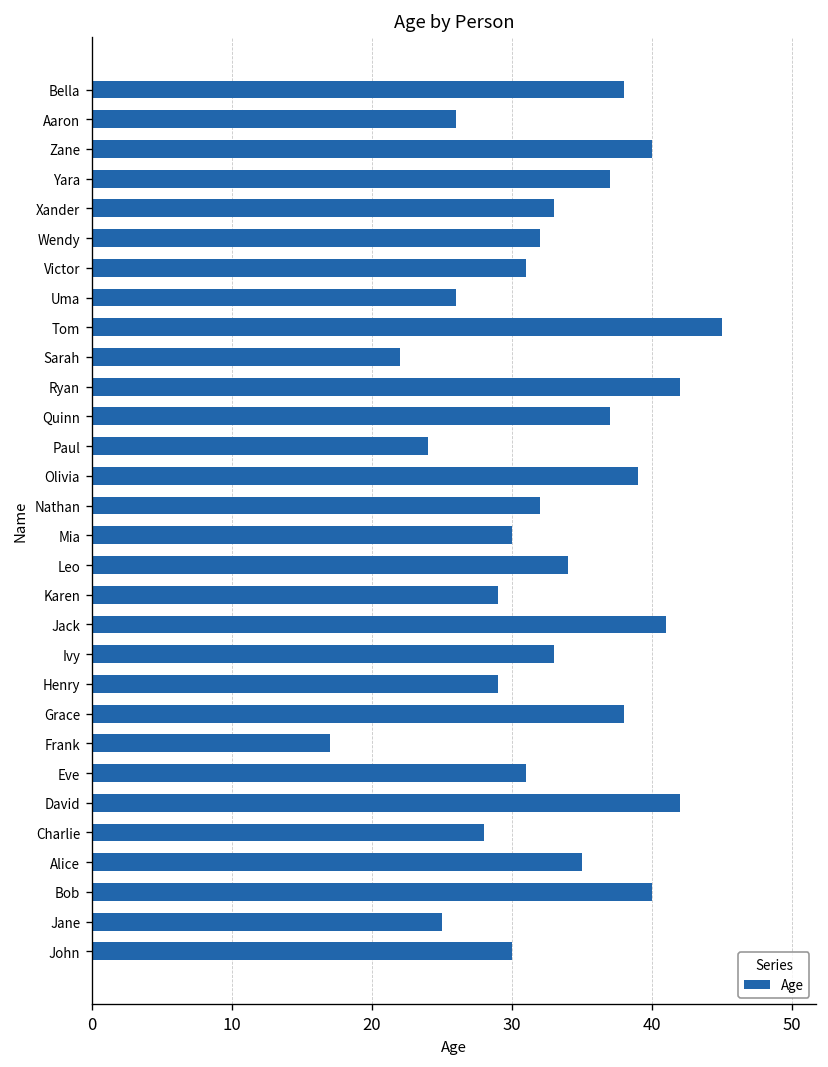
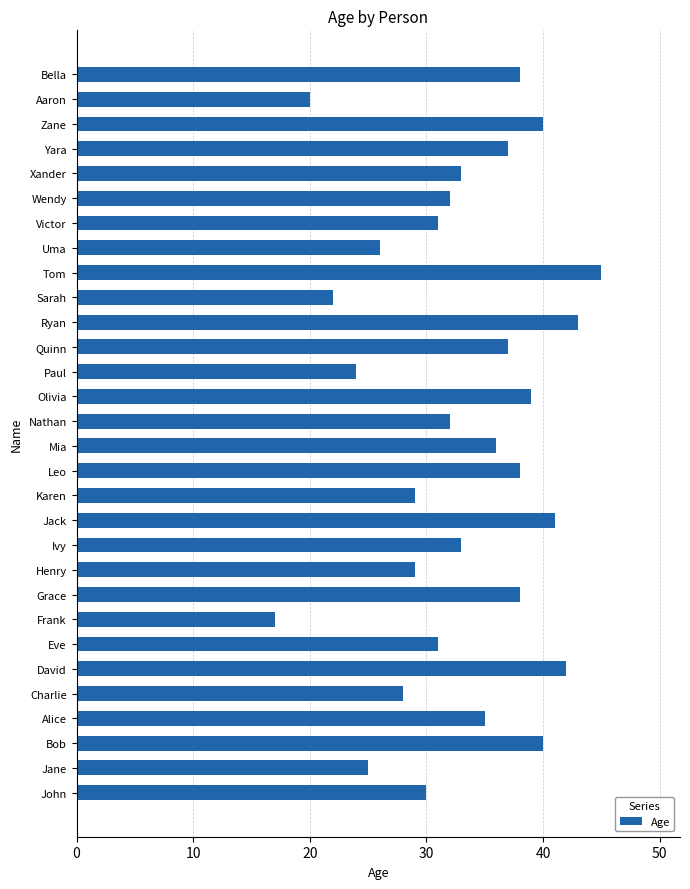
Aaron: 26 -> 20
Ryan: 42 -> 43
Mia: 30 -> 36
Leo: 34 -> 38
